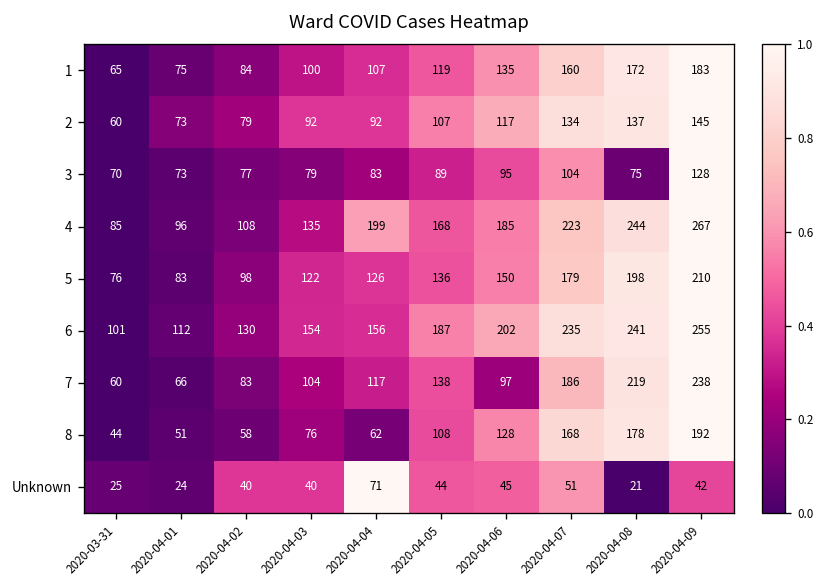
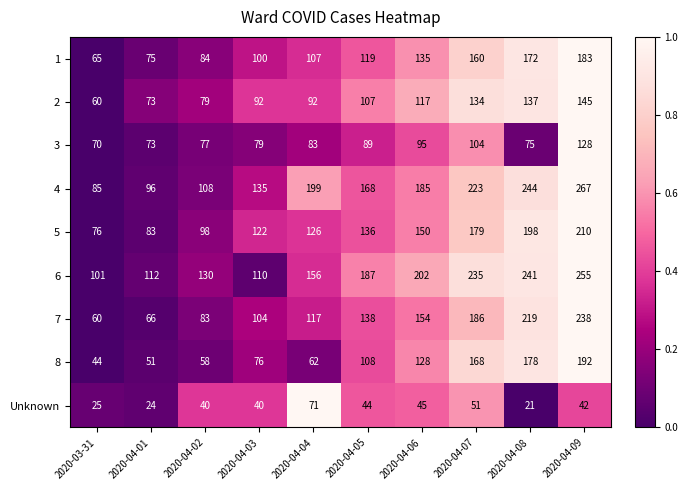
6, 2020-04-03: 154 -> 110
7, 2020-04-06: 97 -> 154
